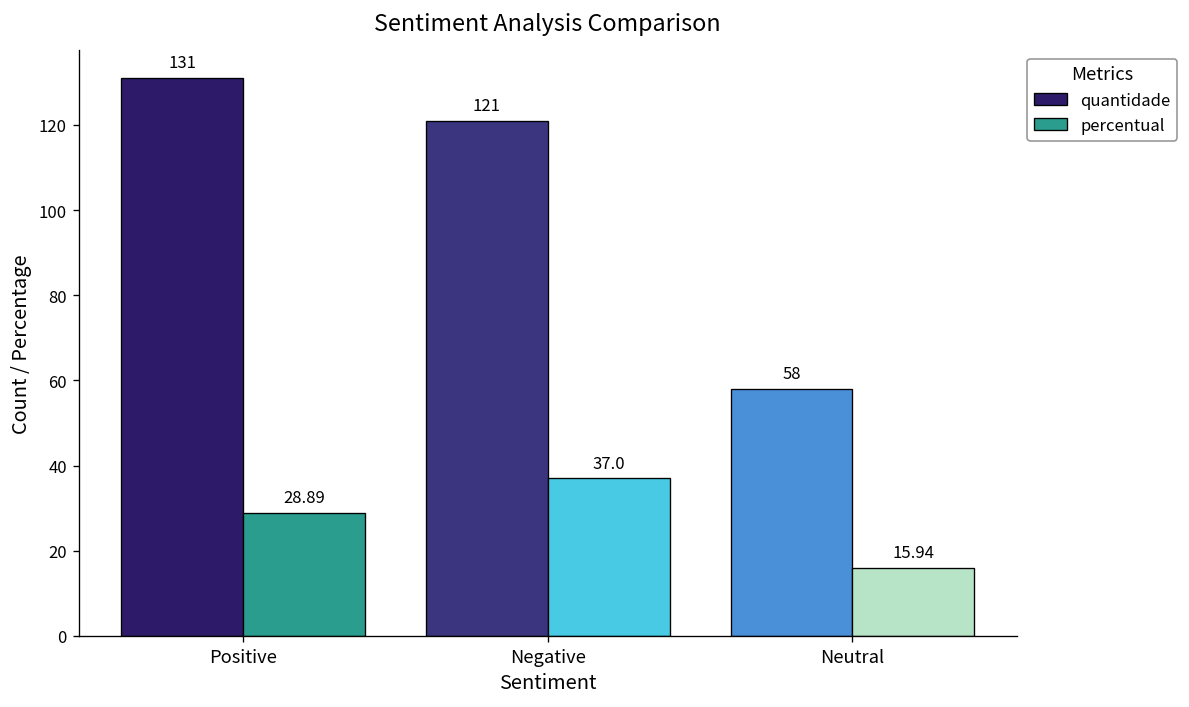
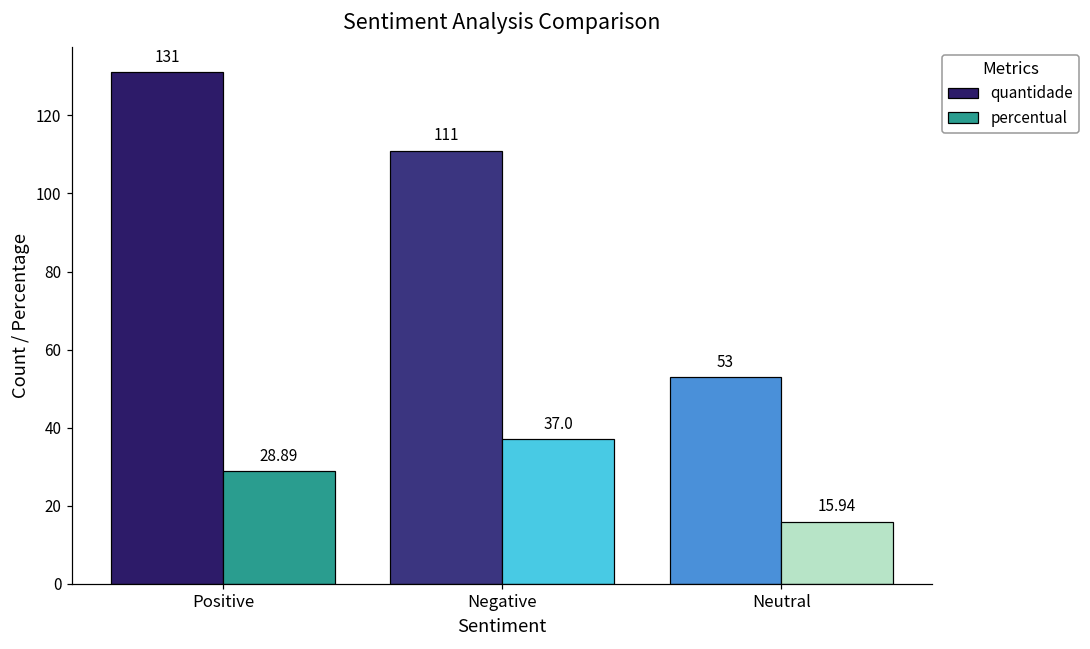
quantidade, Negative: 121 -> 111
quantidade, Neutral: 58 -> 53
